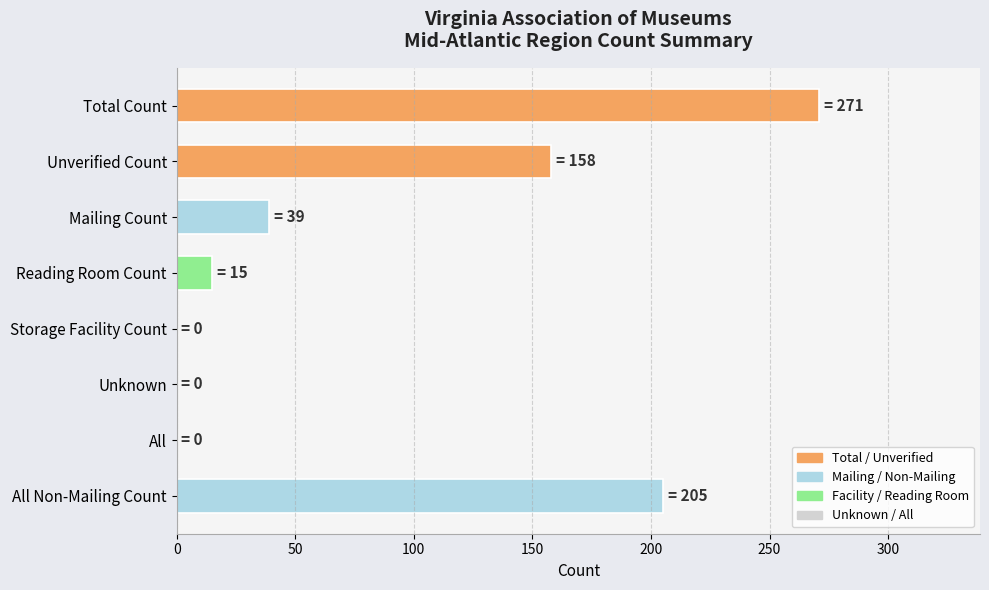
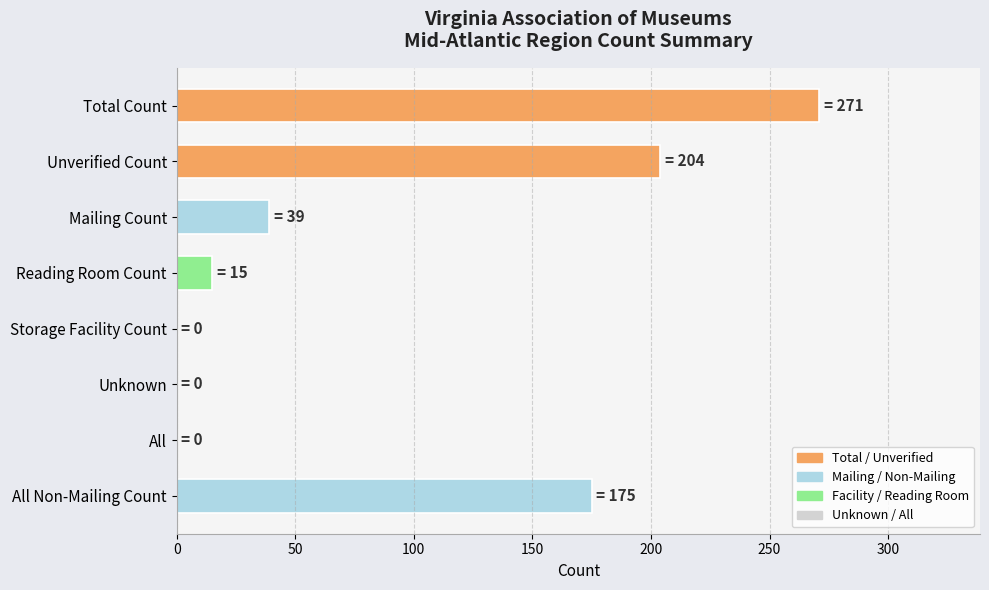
Unverified Count: 158 -> 204
All Non-Mailing Count: 205 -> 175
